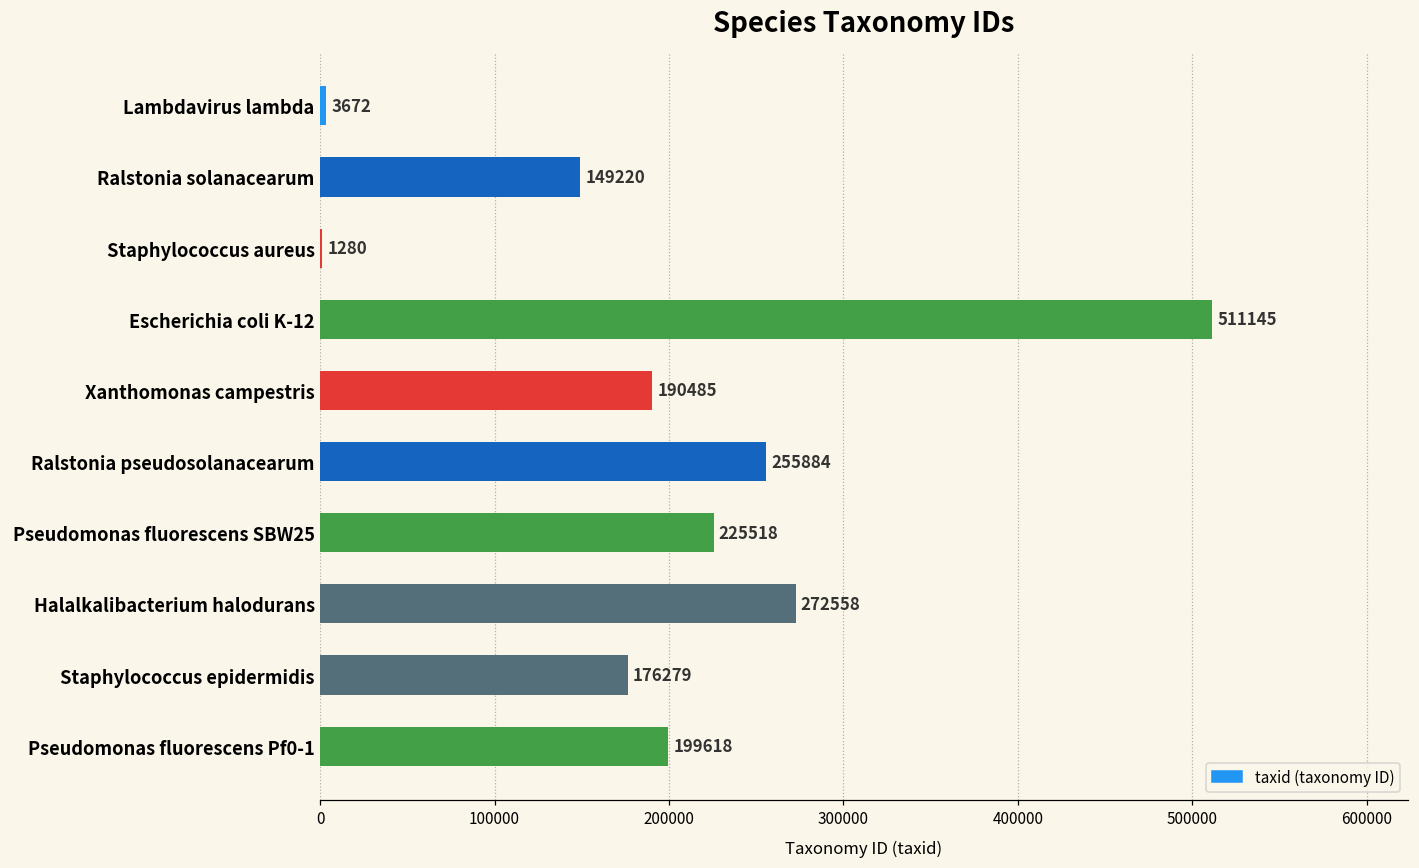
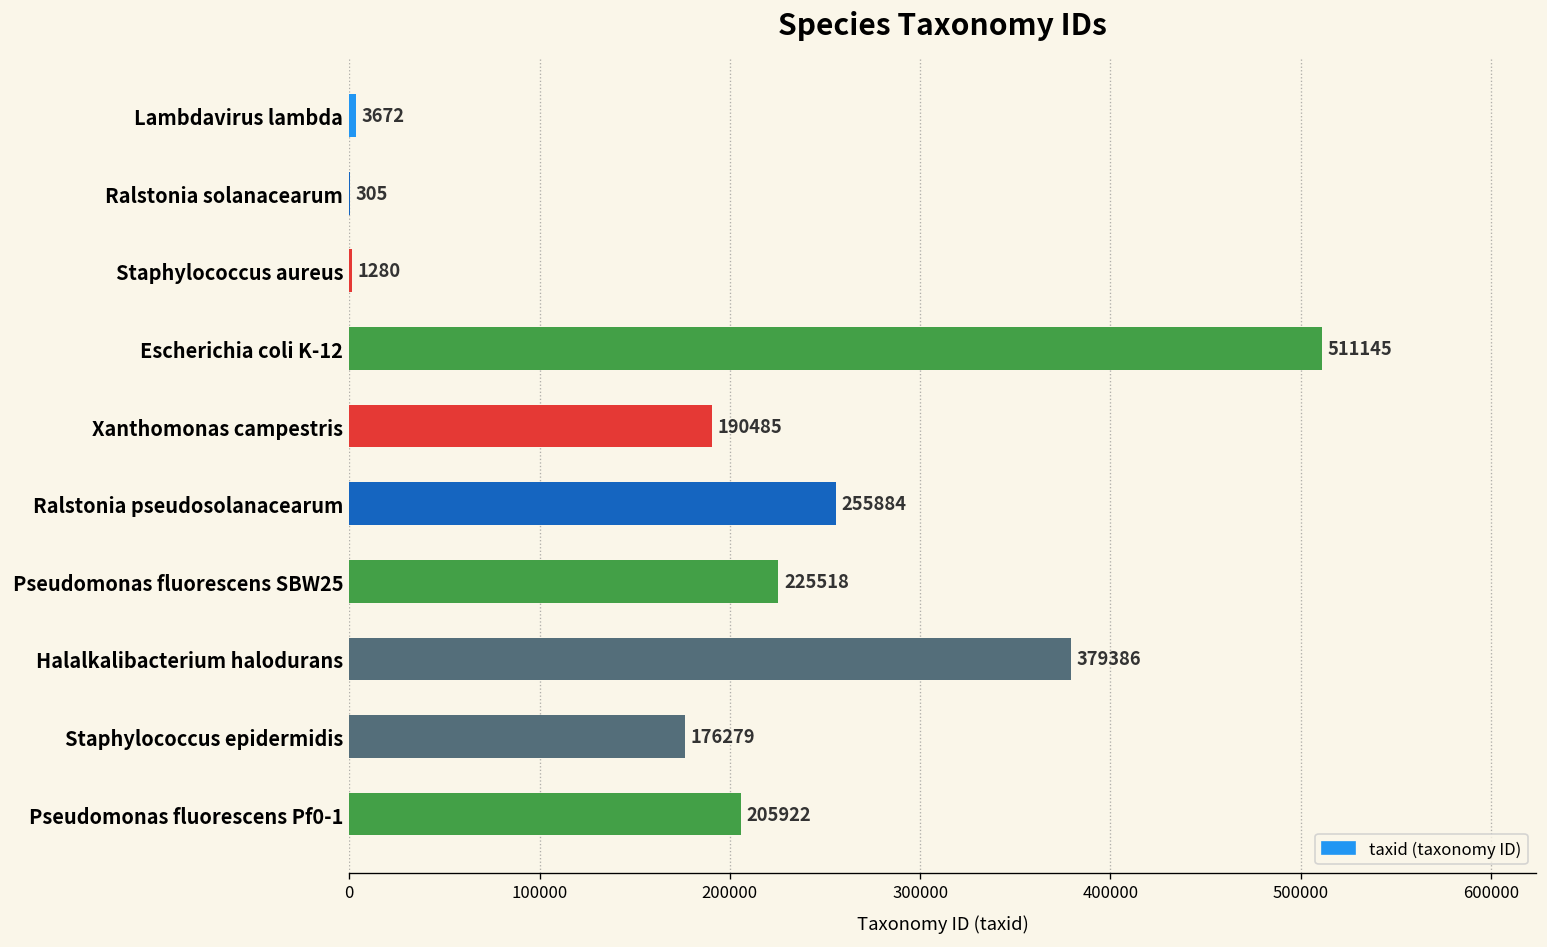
Ralstonia solanacearum: 149220 -> 305
Halalkalibacterium halodurans: 272558 -> 379386
Pseudomonas fluorescens Pf0-1: 199618 -> 205922
